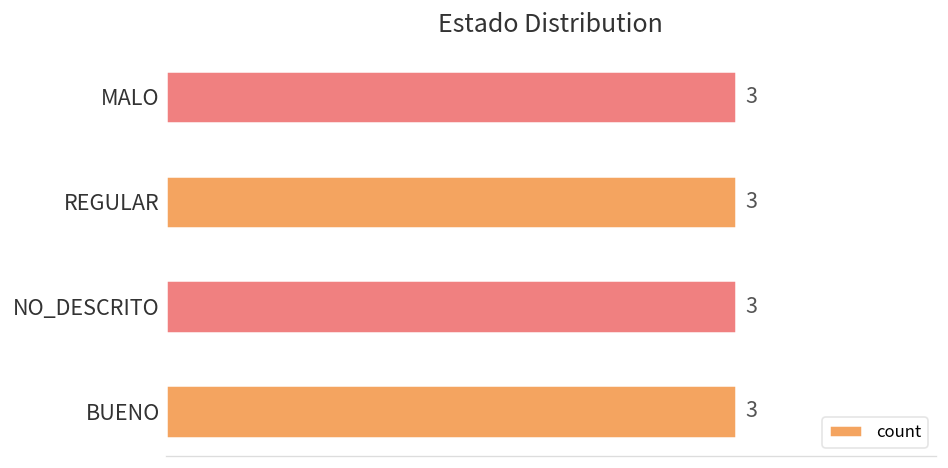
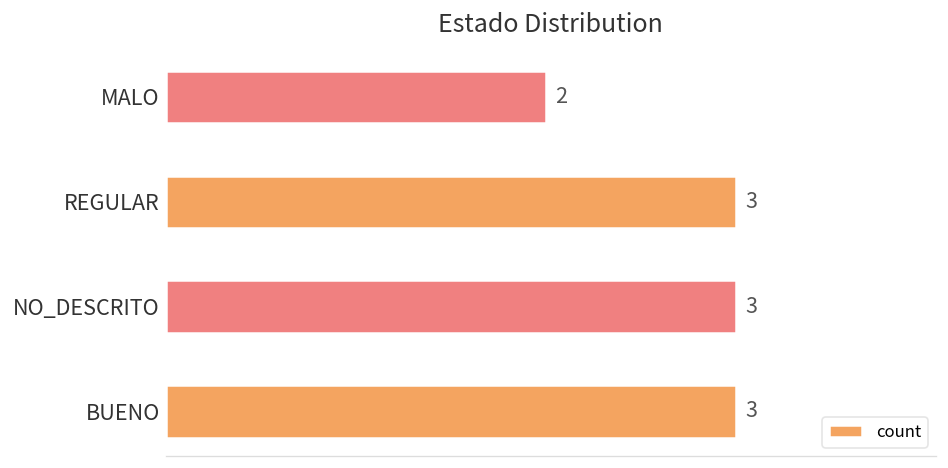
MALO: 3 -> 2
